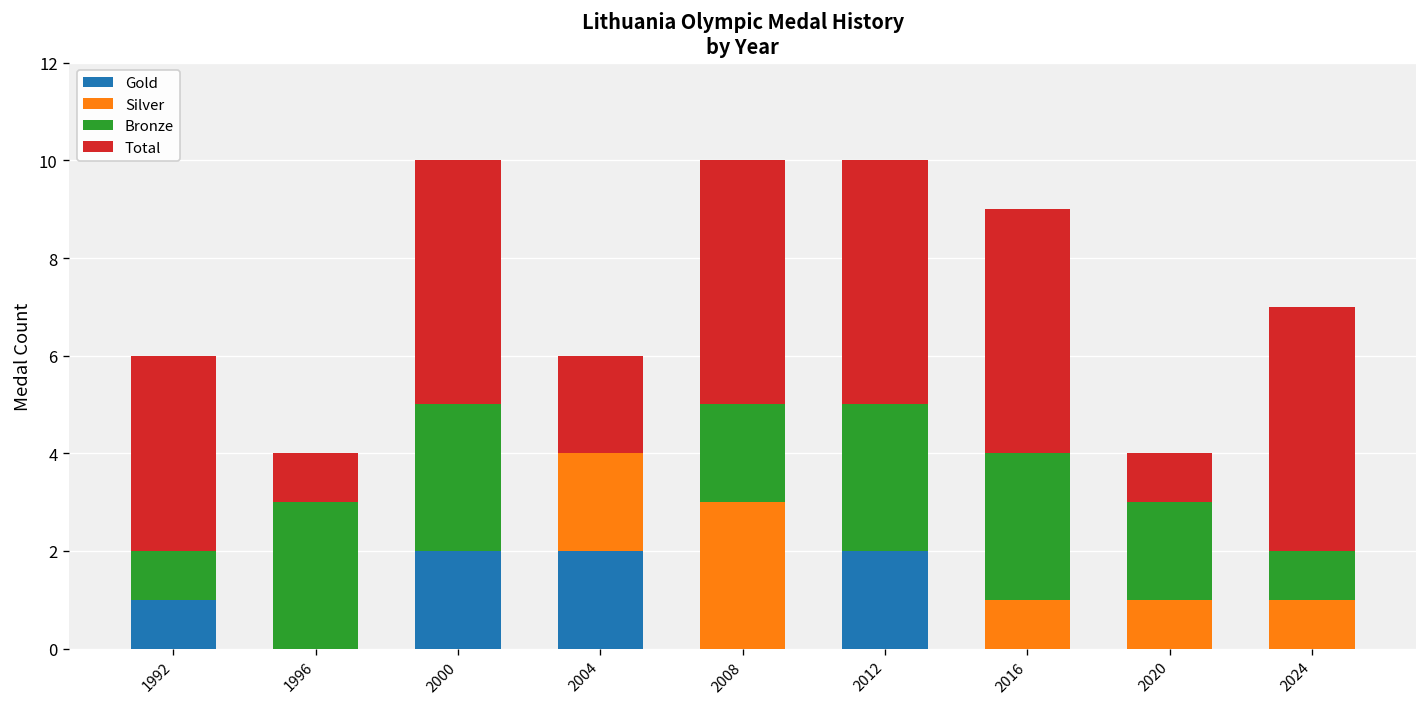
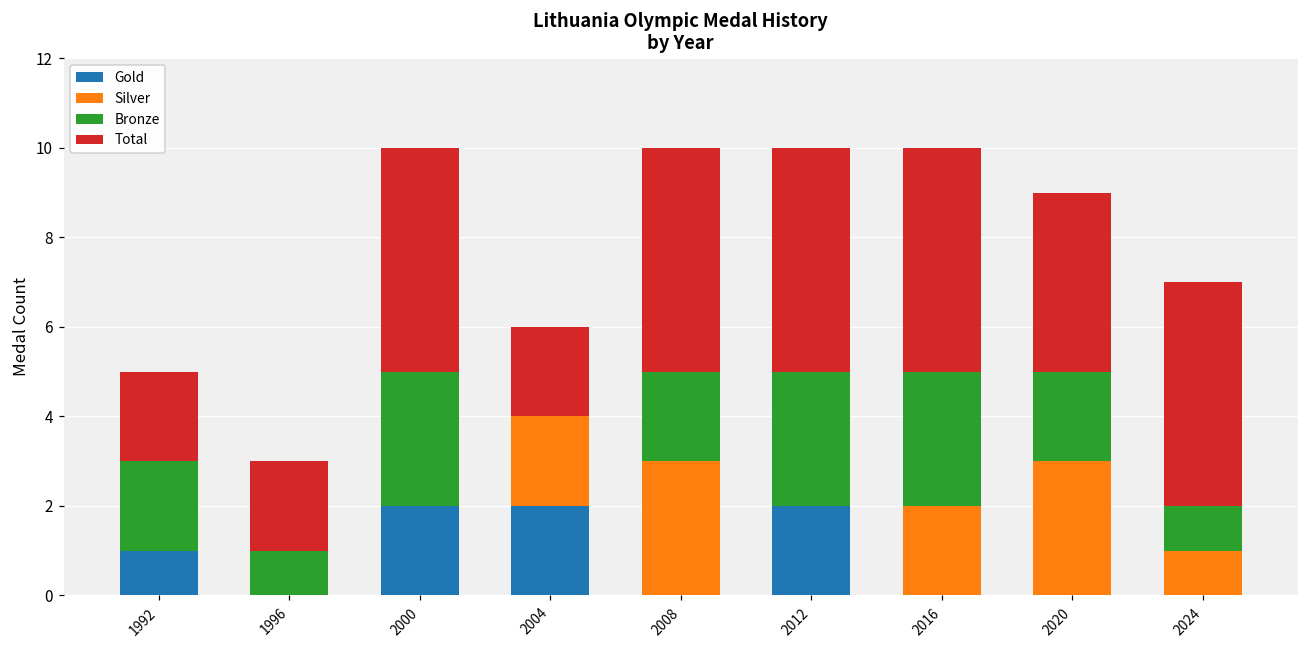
Bronze, 1992: 1 -> 2
Total, 1992: 4 -> 2
Bronze, 1996: 3 -> 1
Total, 1996: 1 -> 2
Silver, 2016: 1 -> 2
Silver, 2020: 1 -> 3
Total, 2020: 1 -> 4
